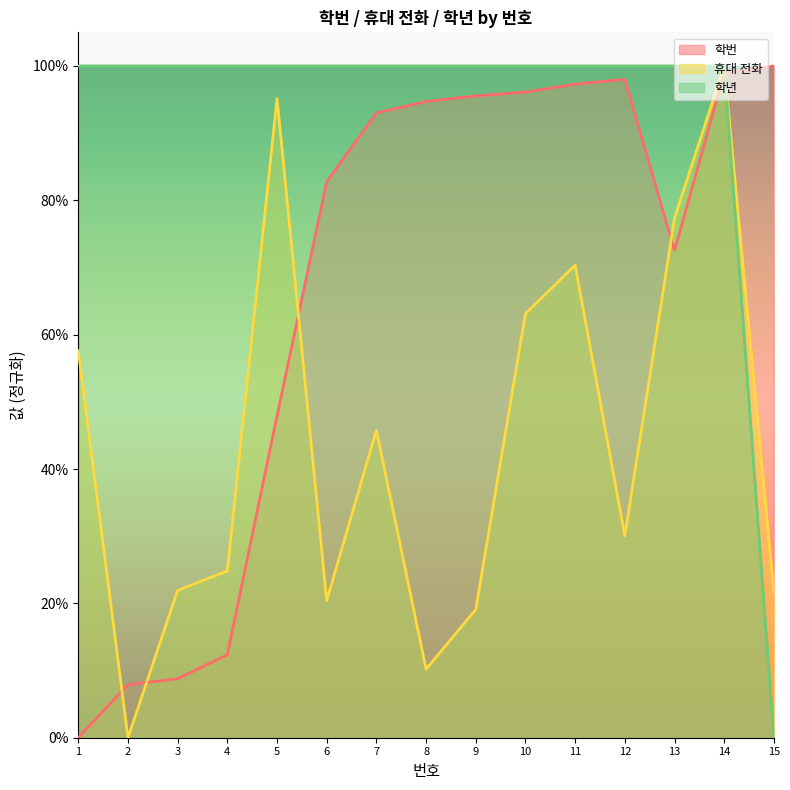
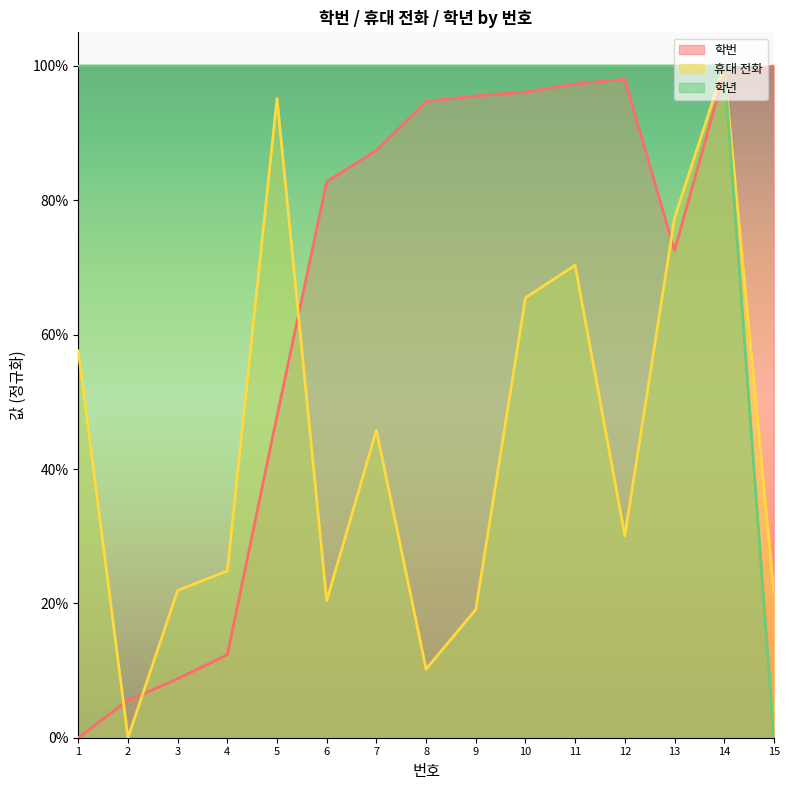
학번, 2: 8% -> 6%
학번, 7: 93% -> 87%
휴대 전화, 10: 63% -> 65%
